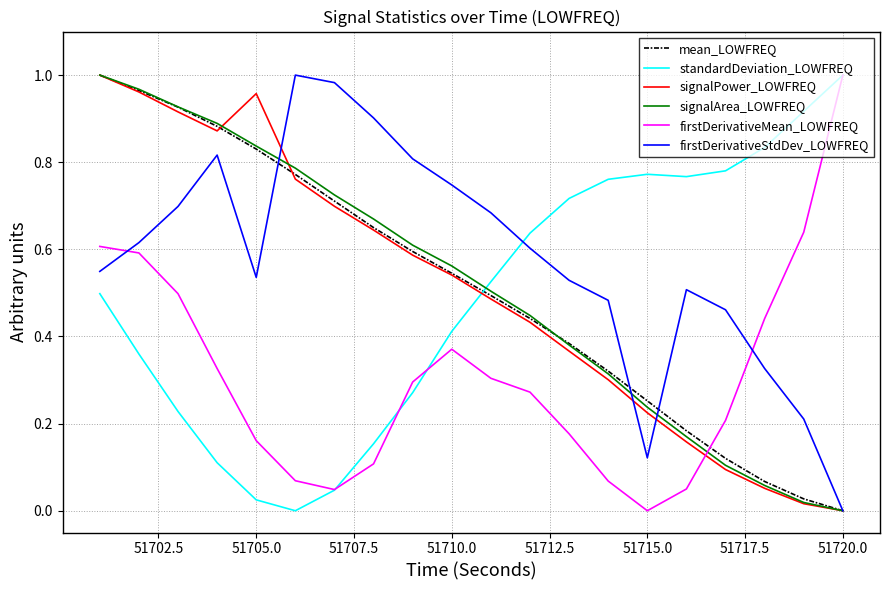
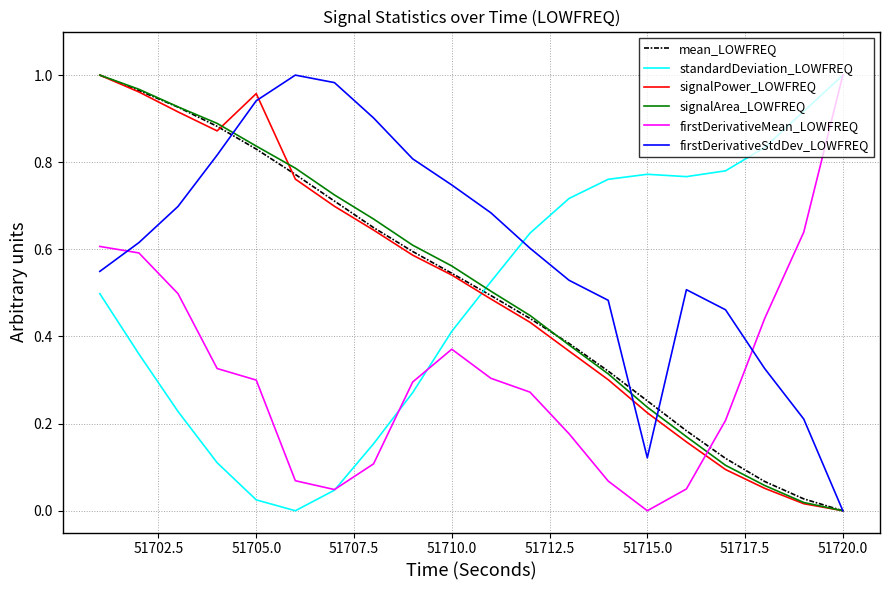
firstDerivativeMean_LOWFREQ, 51705.0: 0.16 -> 0.30
firstDerivativeStdDev_LOWFREQ, 51705.0: 0.54 -> 0.94
